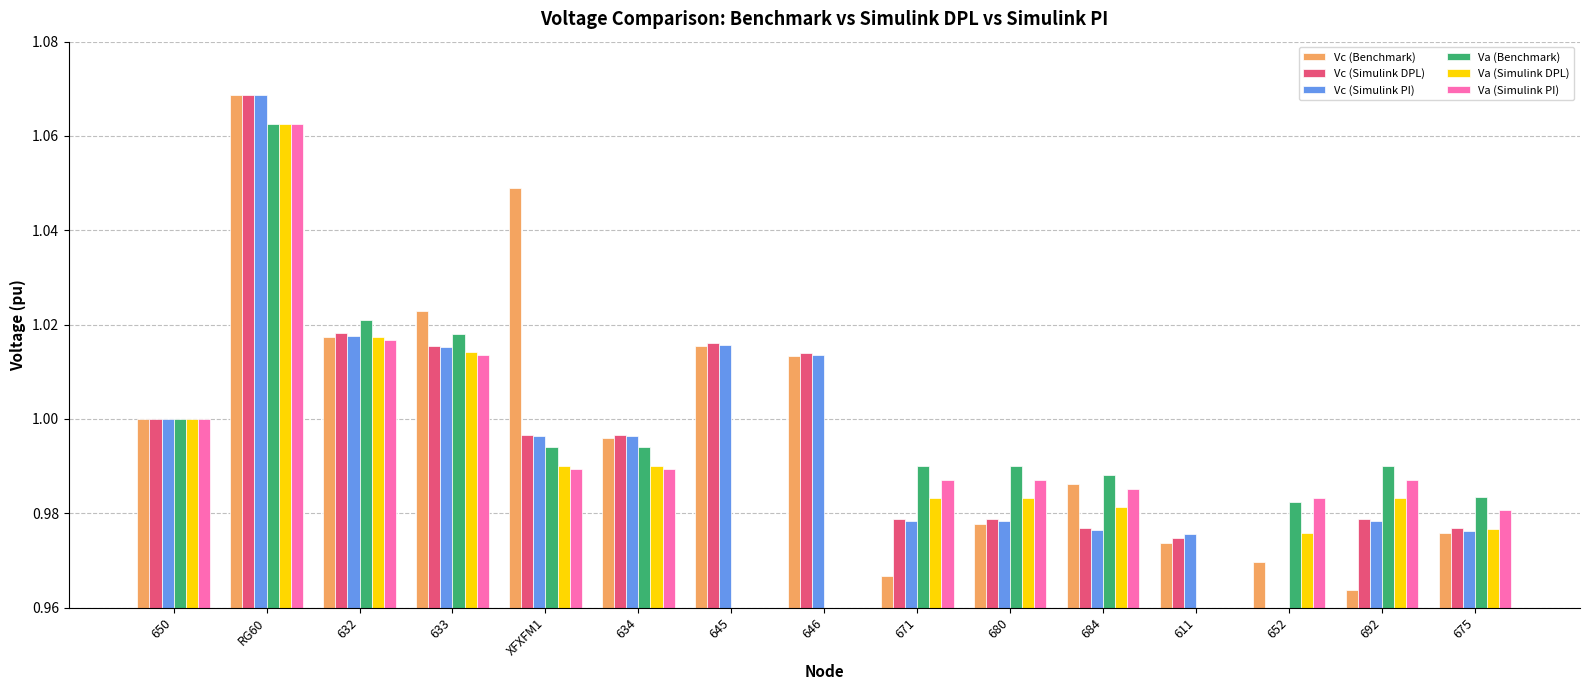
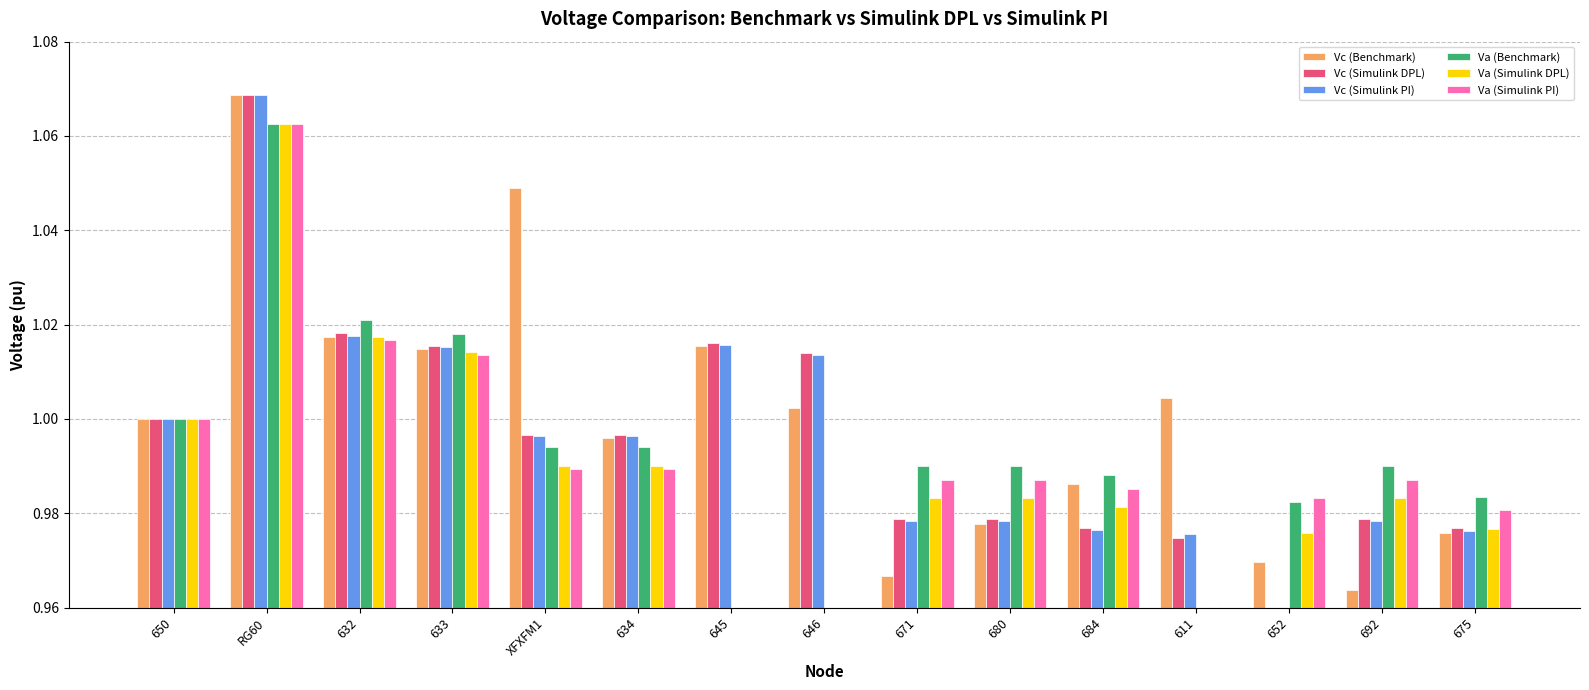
Vc (Benchmark), 633: 1.023 -> 1.015
Vc (Benchmark), 646: 1.013 -> 1.002
Vc (Benchmark), 611: 0.974 -> 1.004
